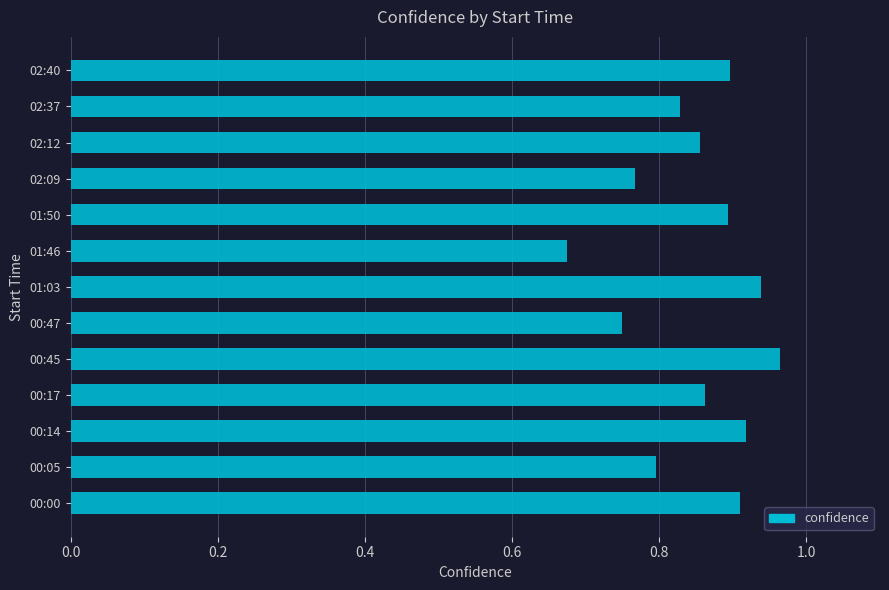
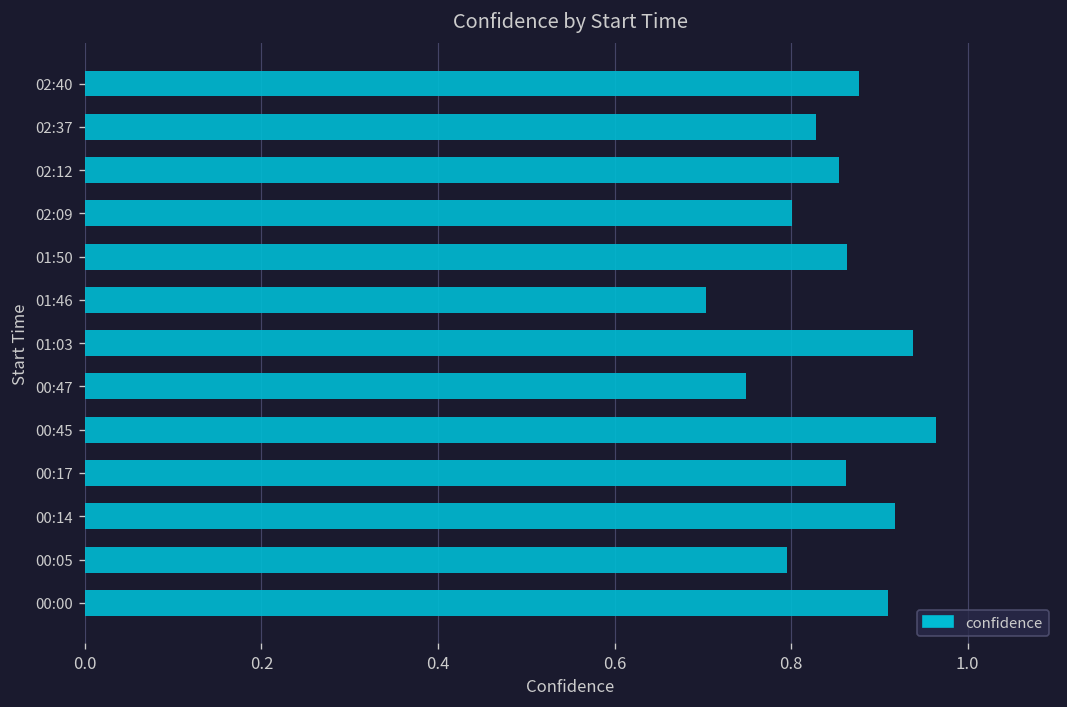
02:40: 0.90 -> 0.88
02:09: 0.77 -> 0.80
01:50: 0.89 -> 0.86
01:46: 0.67 -> 0.70
